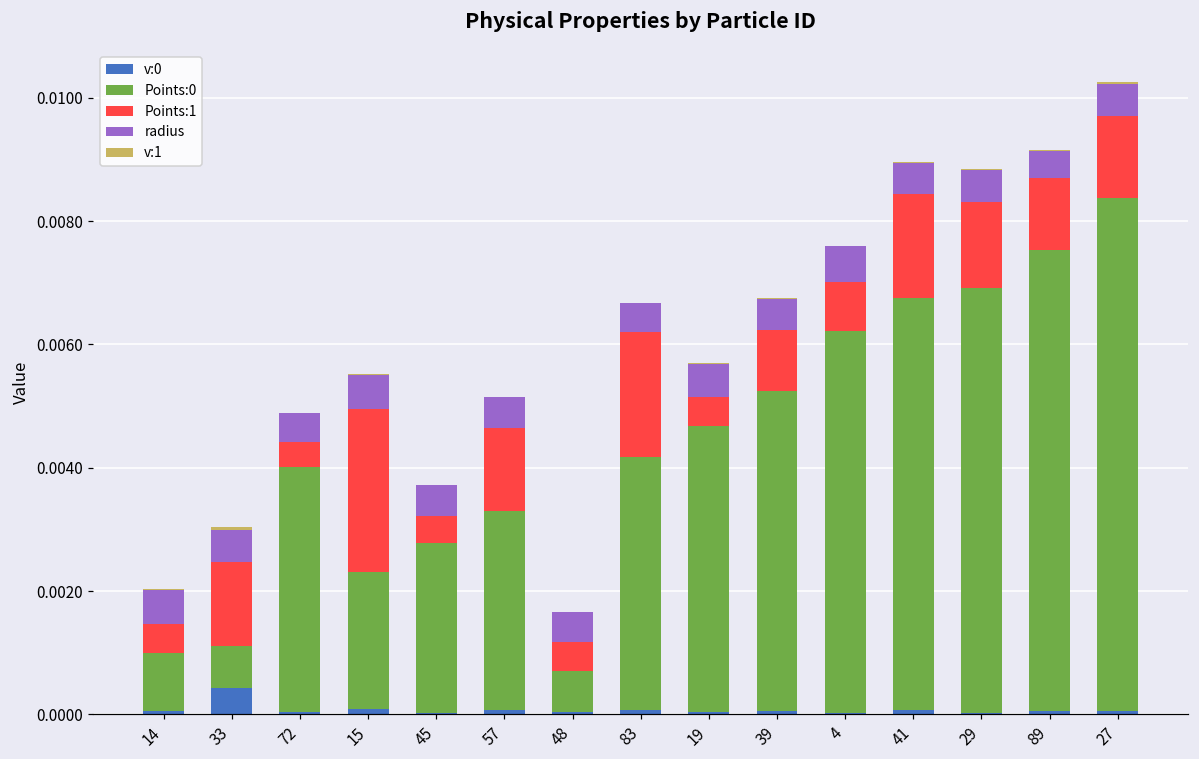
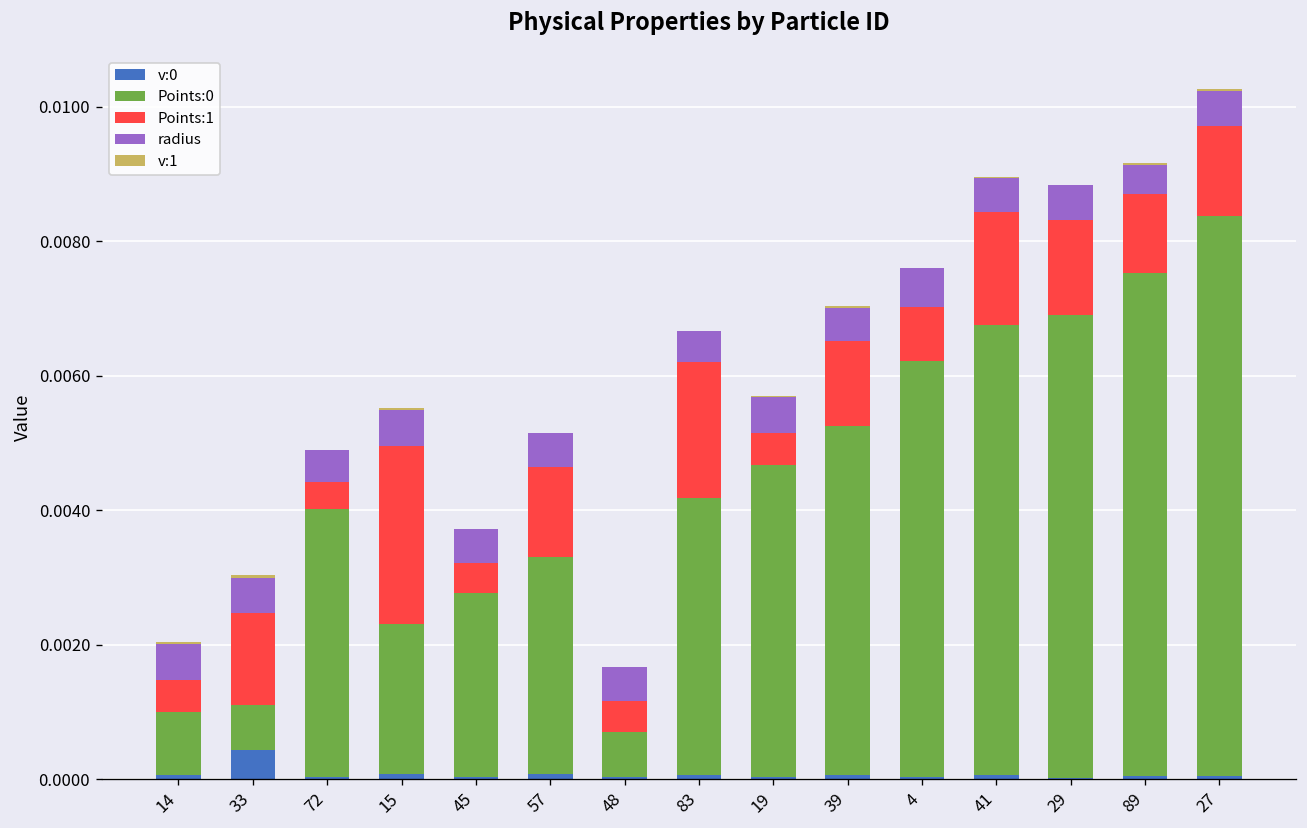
Points:1, 39: 0.0010 -> 0.0013
